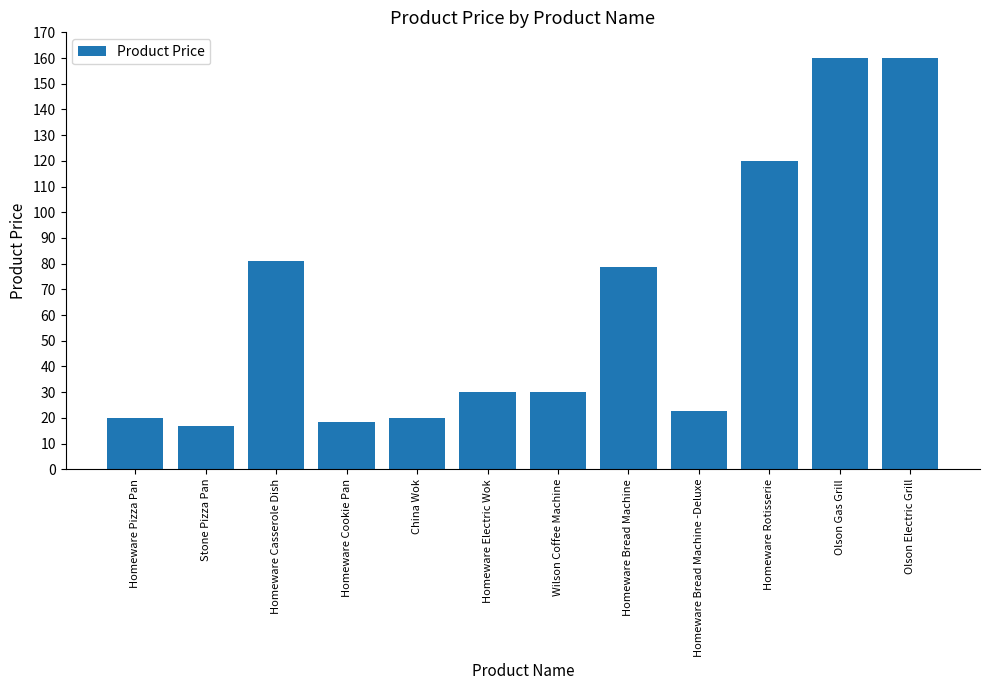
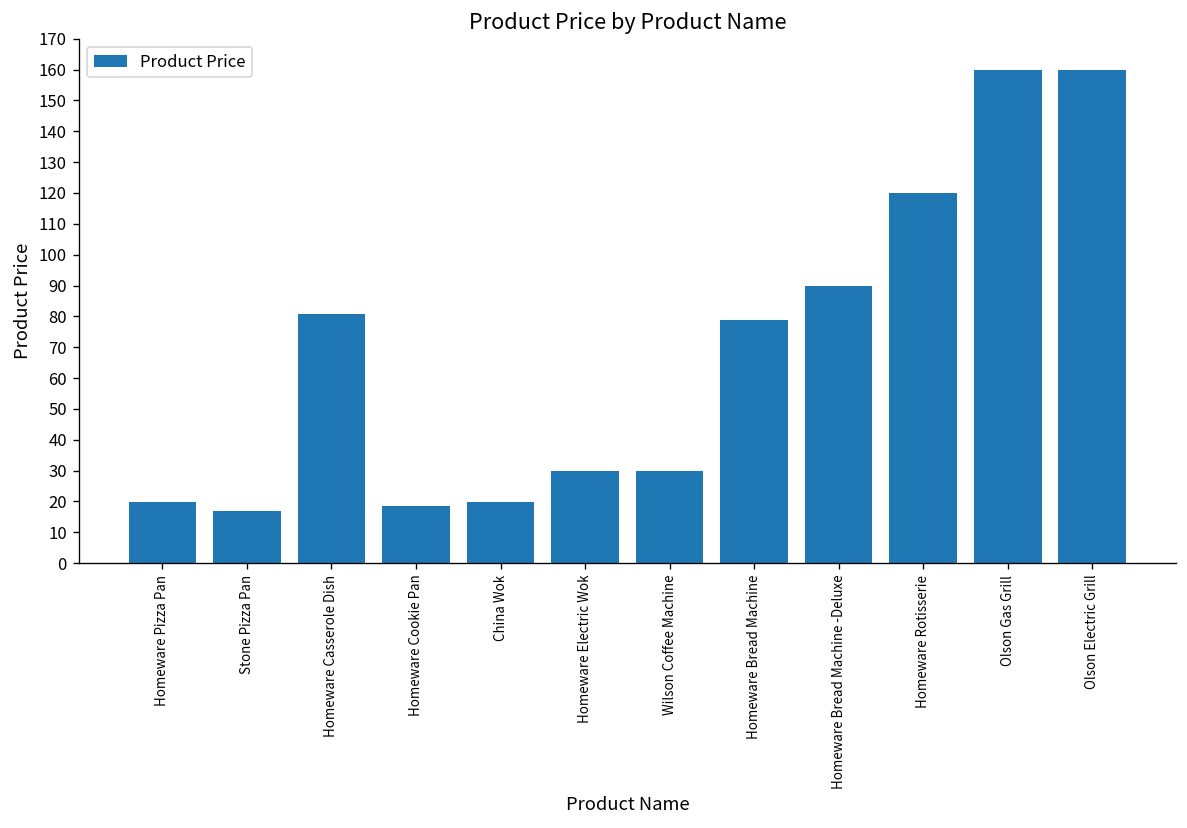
Homeware Bread Machine -Deluxe: 23 -> 90
